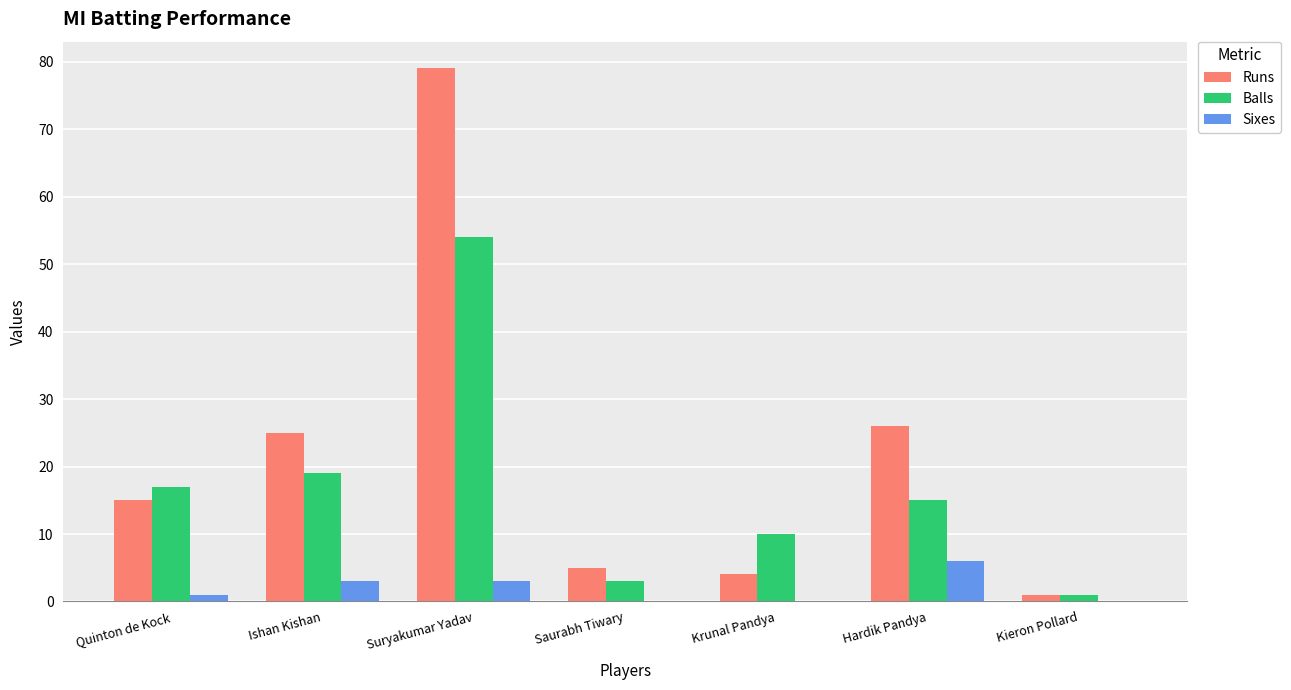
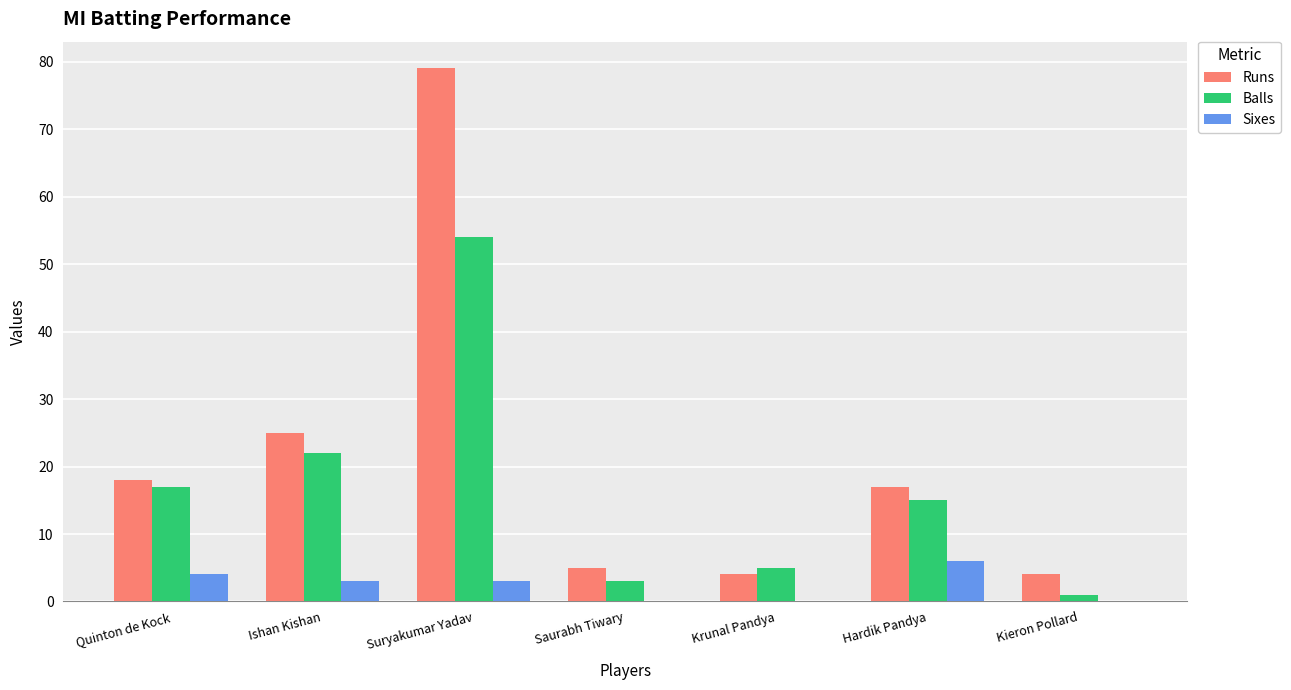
Runs, Quinton de Kock: 15 -> 18
Sixes, Quinton de Kock: 1 -> 4
Balls, Ishan Kishan: 19 -> 22
Balls, Krunal Pandya: 10 -> 5
Runs, Hardik Pandya: 26 -> 17
Runs, Kieron Pollard: 1 -> 4
